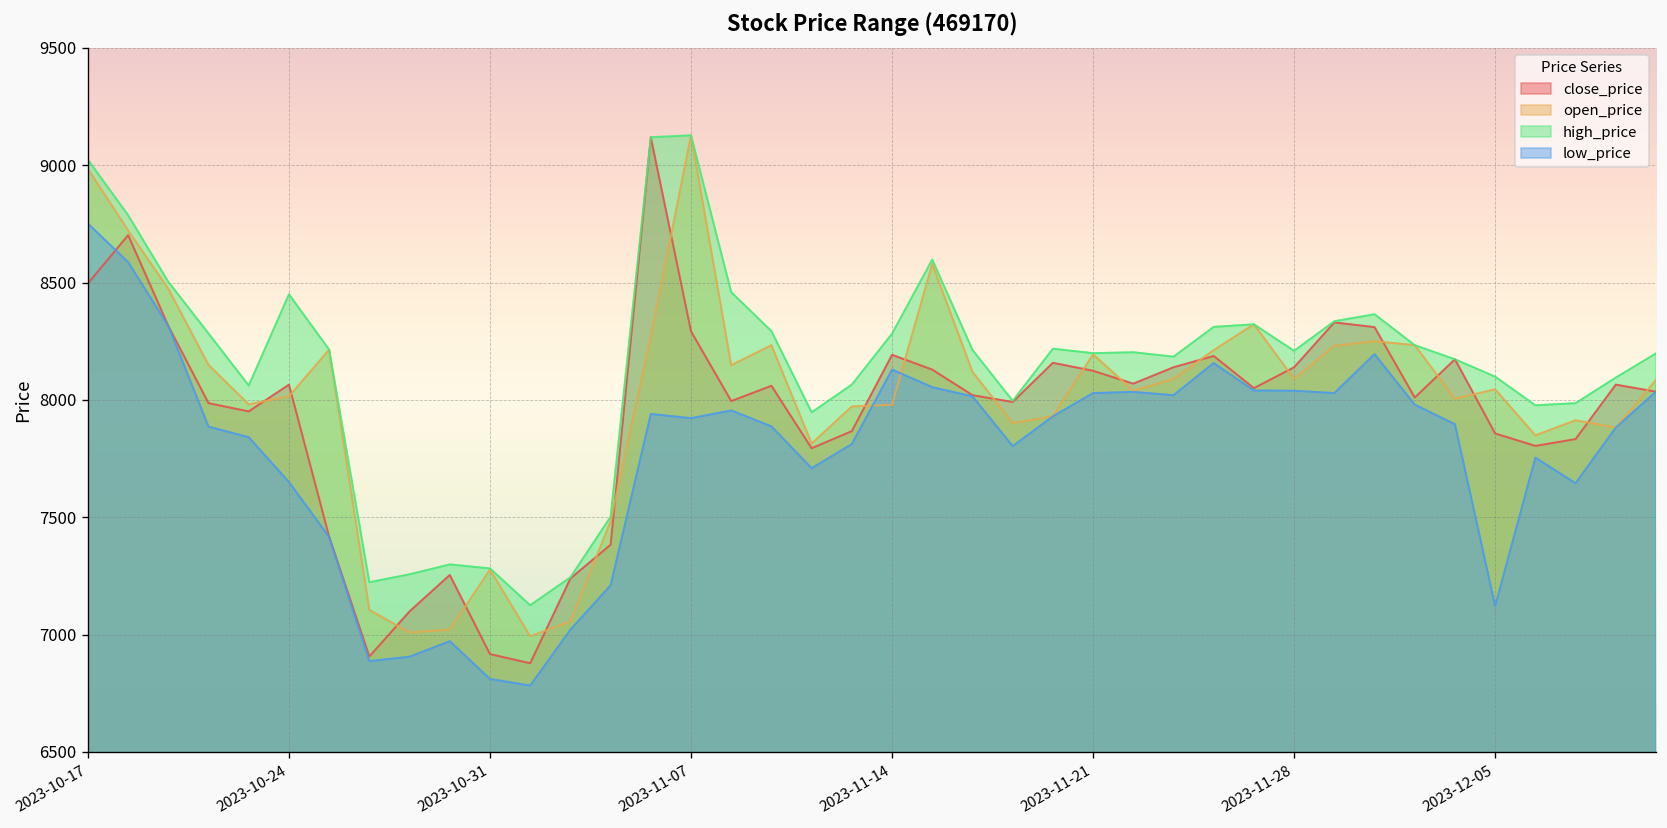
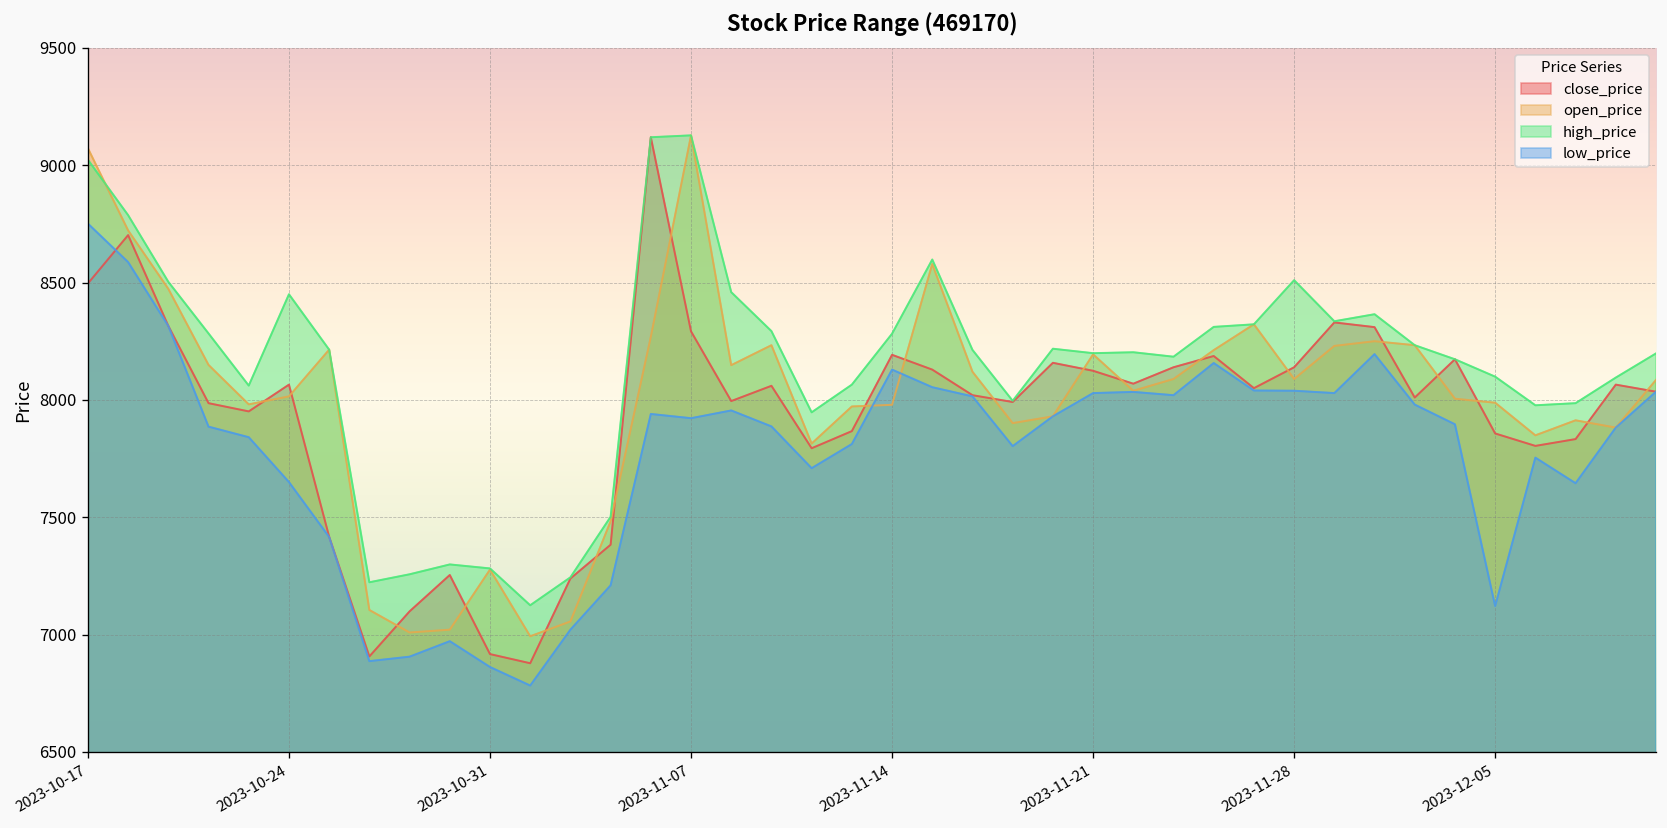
open_price, 2023-10-17: 8980 -> 9070
low_price, 2023-10-31: 6810 -> 6860
high_price, 2023-11-28: 8210 -> 8510
open_price, 2023-12-05: 8050 -> 7990
